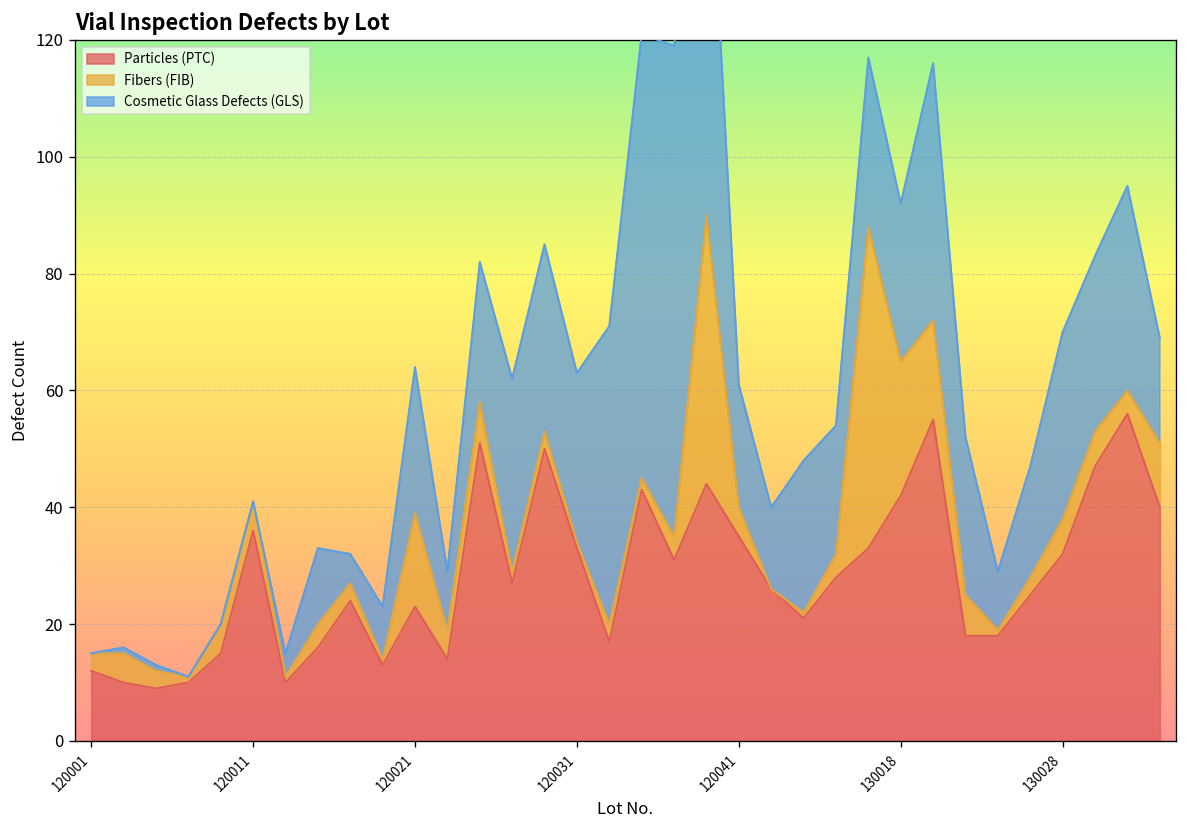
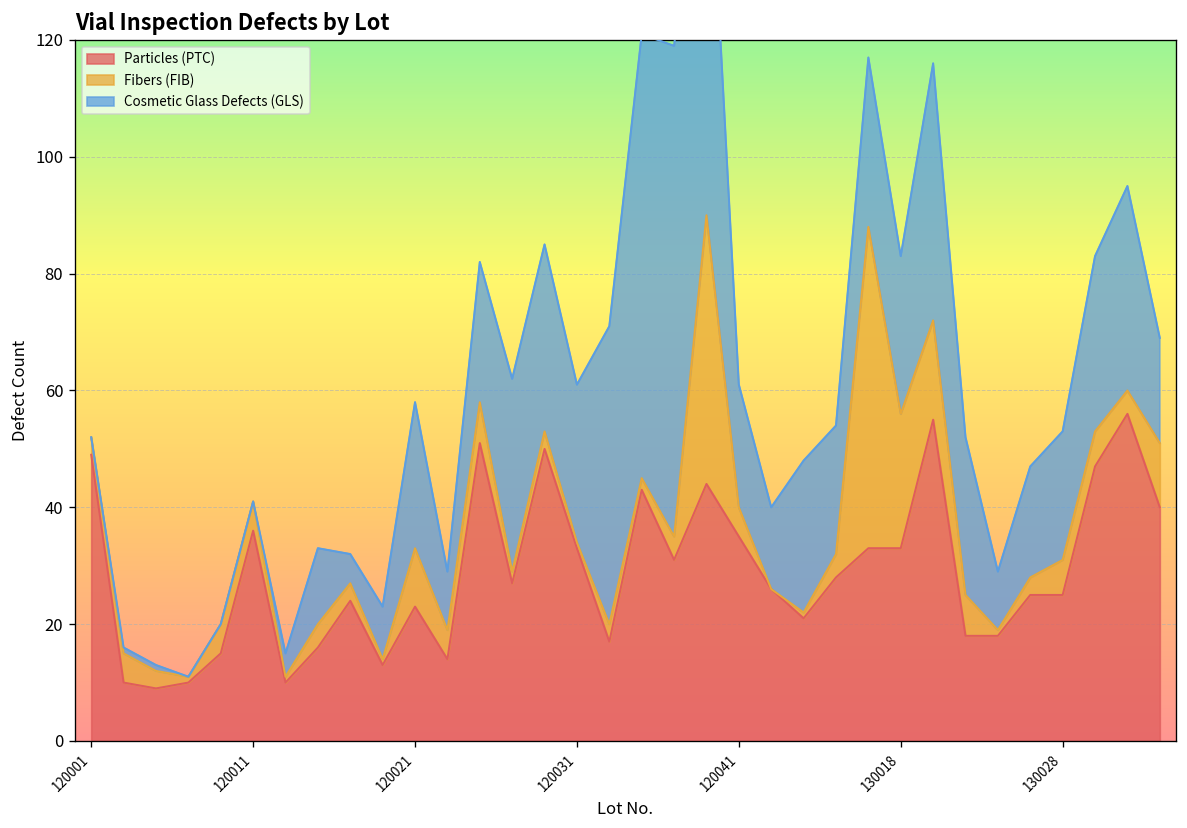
Particles (PTC), 120001: 12 -> 49
Fibers (FIB), 120021: 16 -> 10
Cosmetic Glass Defects (GLS), 120031: 29 -> 27
Particles (PTC), 130018: 42 -> 33
Particles (PTC), 130028: 32 -> 25
Cosmetic Glass Defects (GLS), 130028: 32 -> 22
